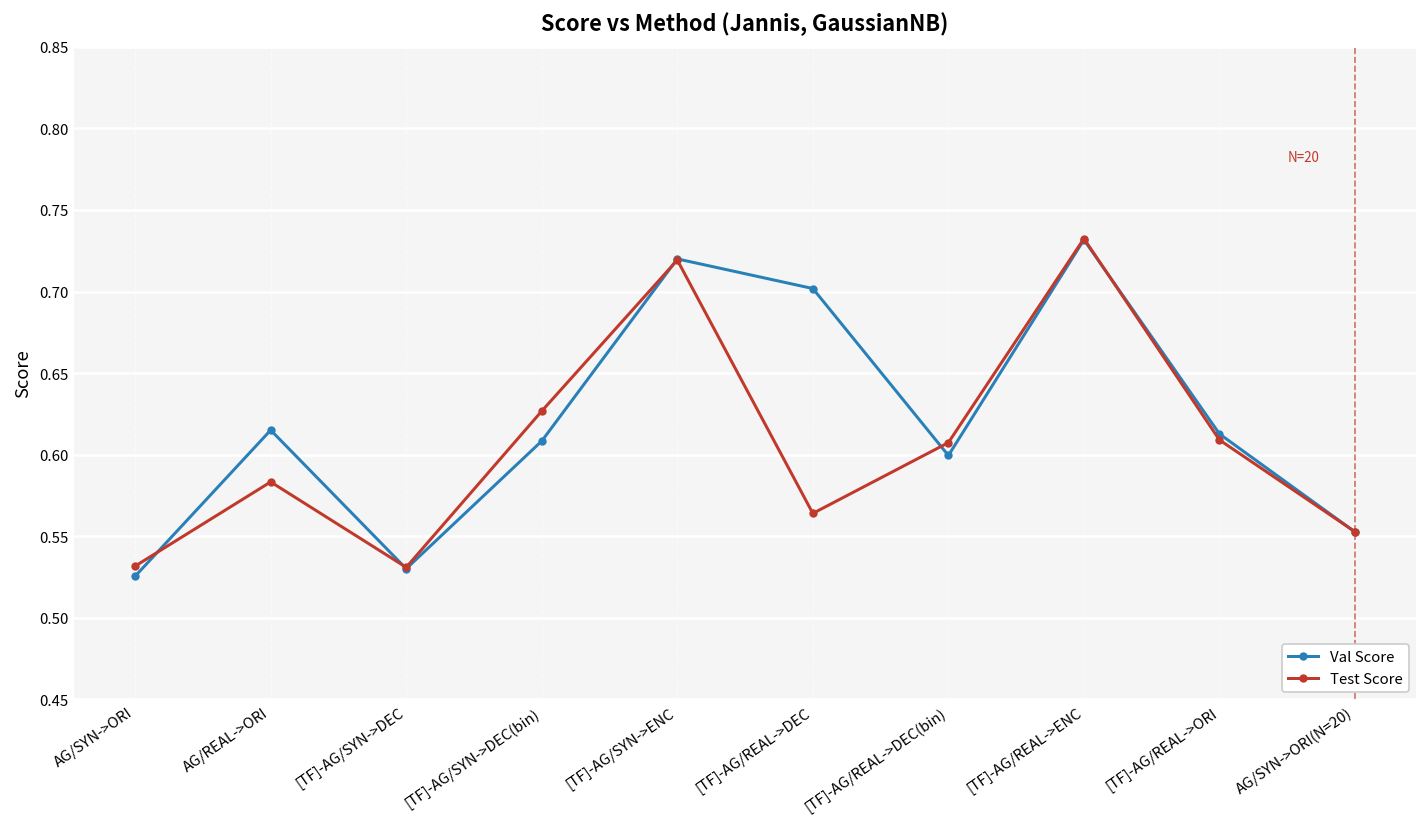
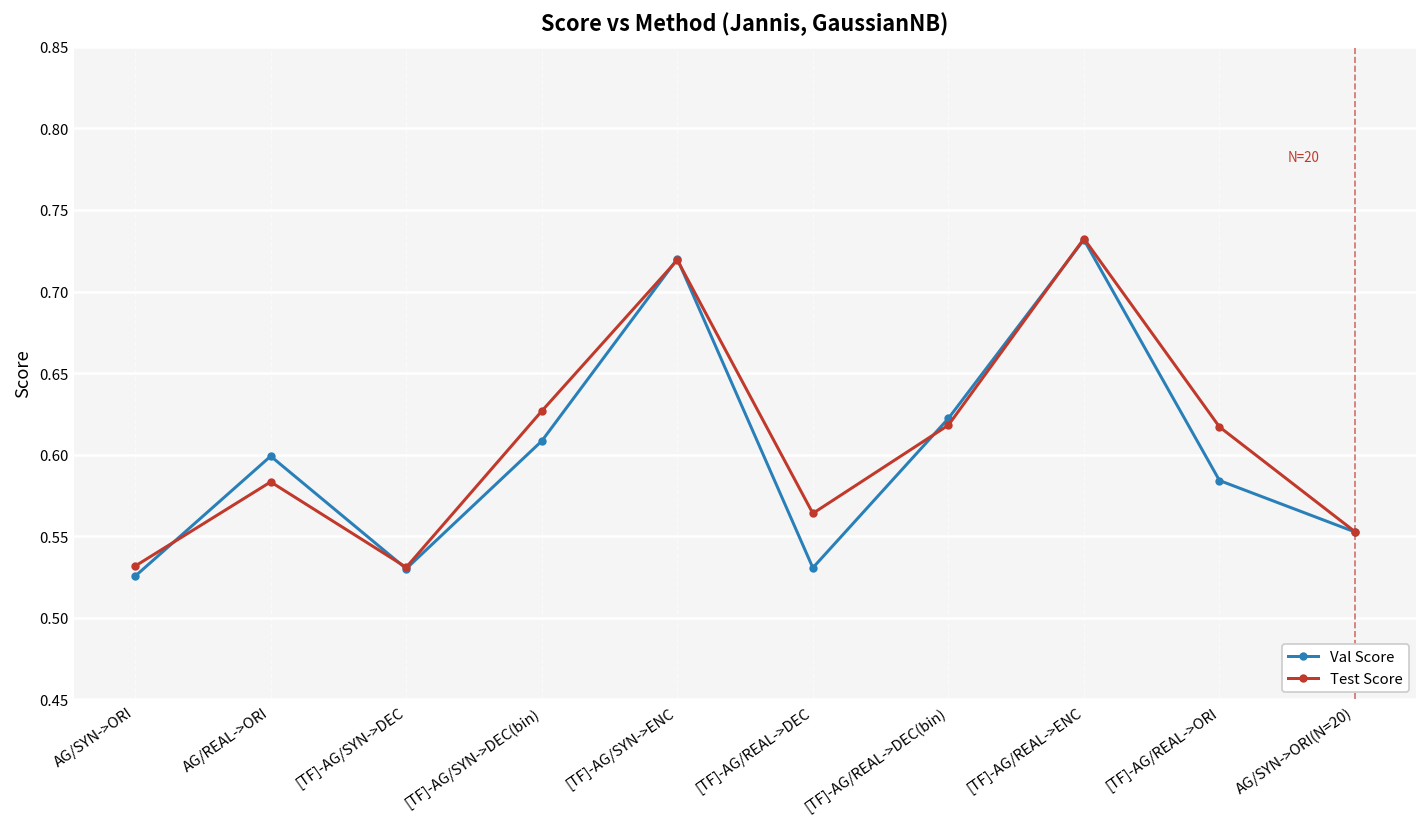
Val Score, AG/REAL->ORI: 0.615 -> 0.599
Val Score, [TF]-AG/REAL->DEC: 0.702 -> 0.531
Val Score, [TF]-AG/REAL->DEC(bin): 0.599 -> 0.622
Test Score, [TF]-AG/REAL->DEC(bin): 0.607 -> 0.618
Val Score, [TF]-AG/REAL->ORI: 0.613 -> 0.584
Test Score, [TF]-AG/REAL->ORI: 0.609 -> 0.617
